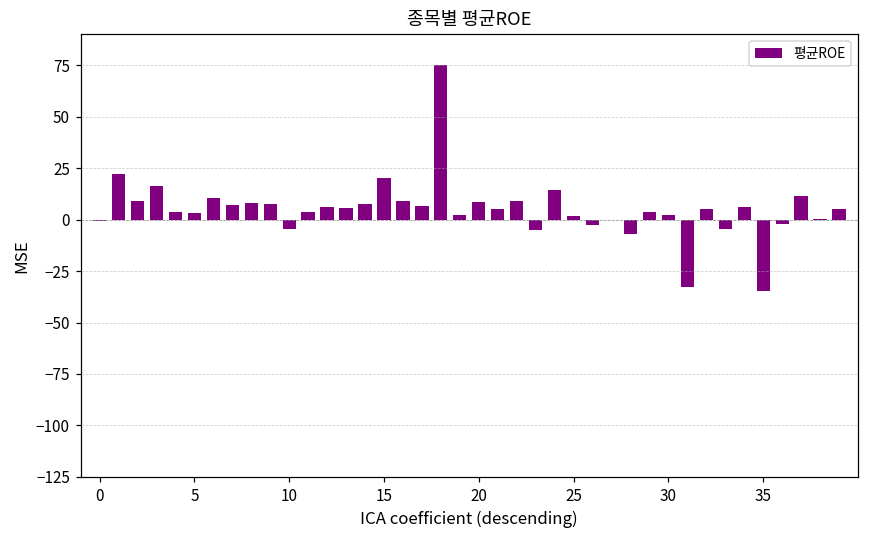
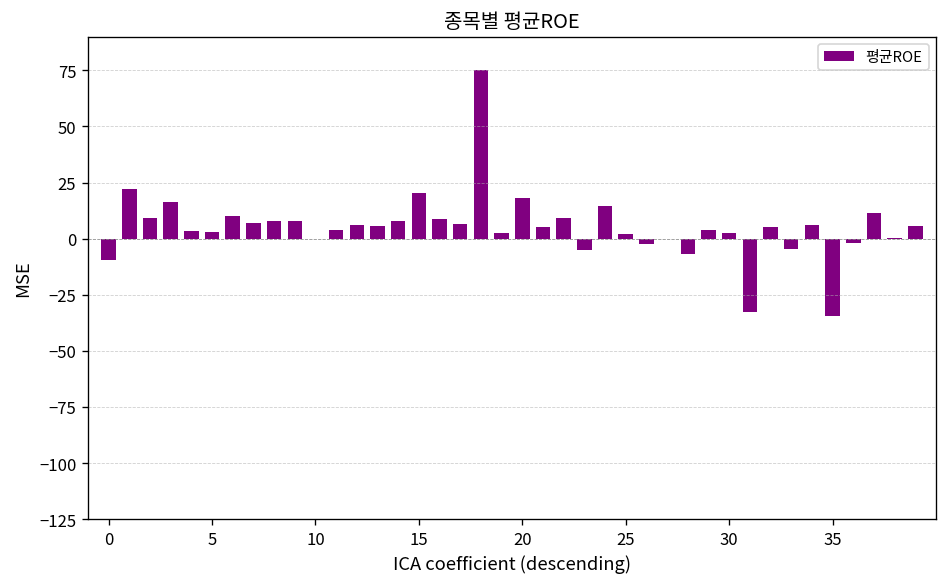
0: -1 -> -9
10: -5 -> 0
20: 9 -> 18
